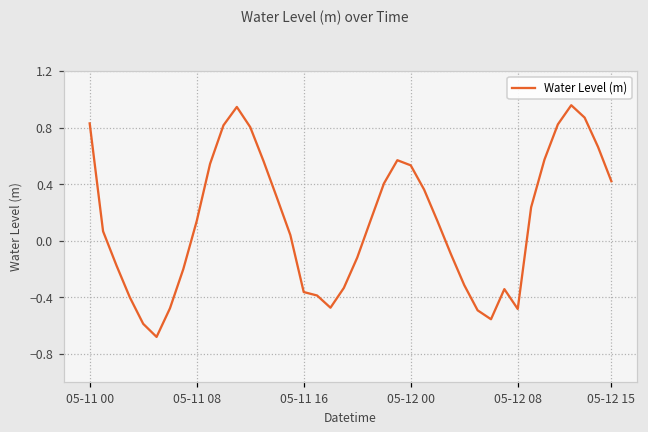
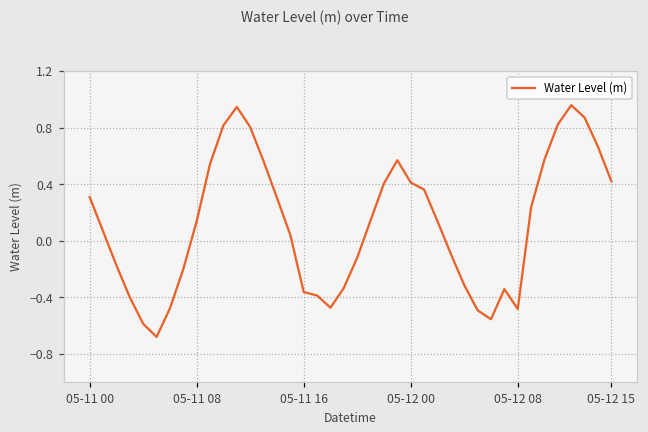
05-11 00: 0.83 -> 0.31
05-12 00: 0.53 -> 0.41
